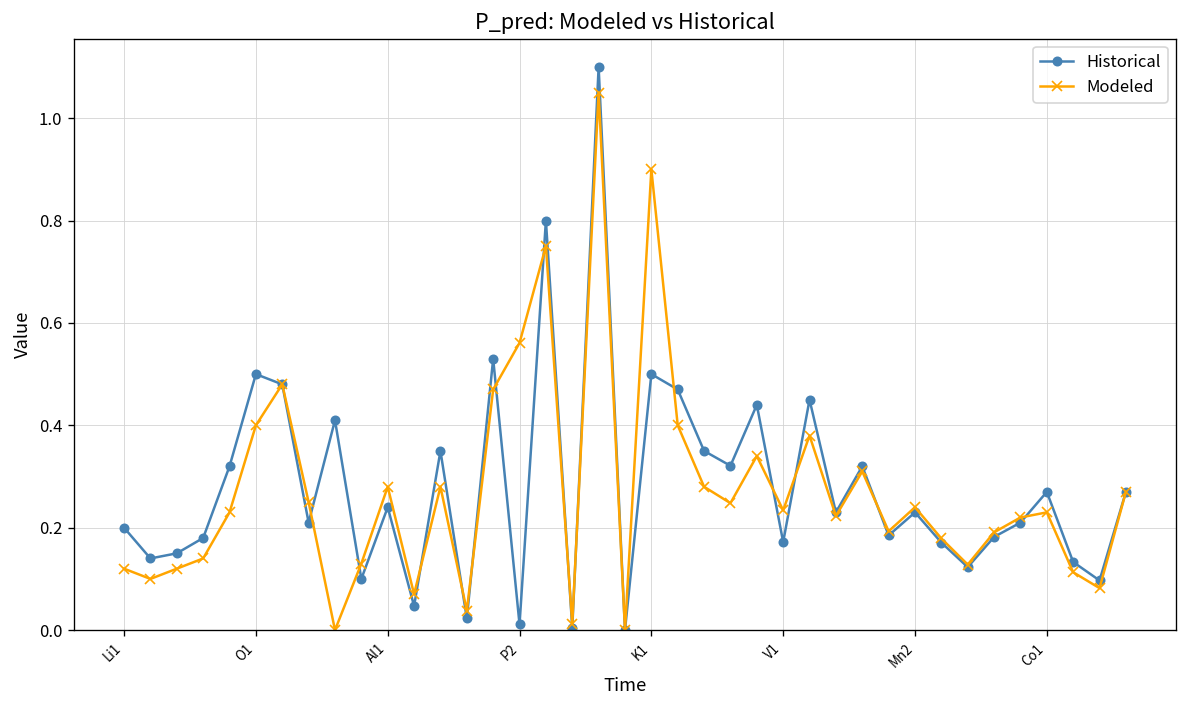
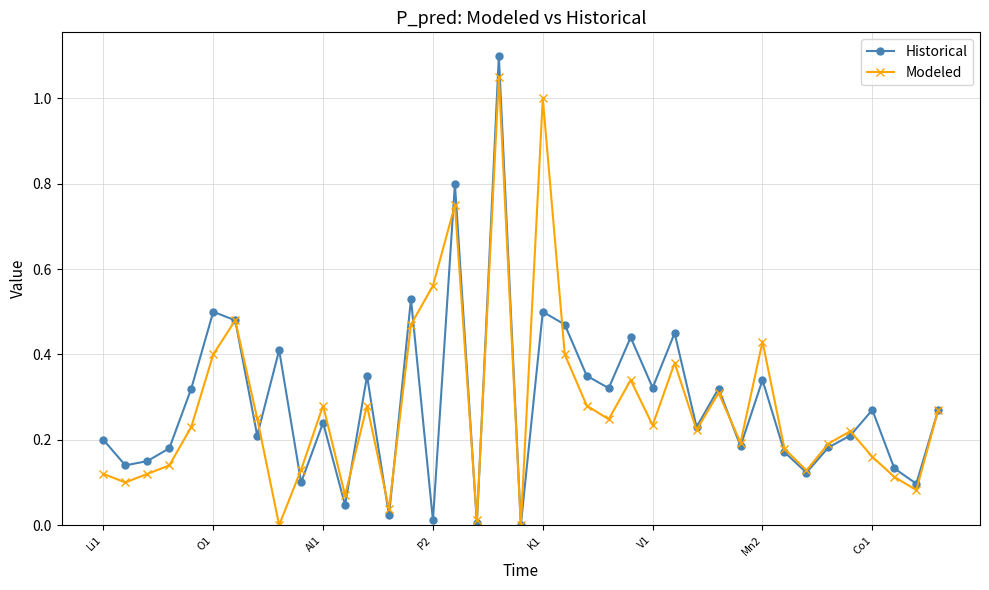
Modeled, K1: 0.9 -> 1.0
Historical, V1: 0.17 -> 0.32
Historical, Mn2: 0.23 -> 0.34
Modeled, Mn2: 0.24 -> 0.43
Modeled, Co1: 0.23 -> 0.16
